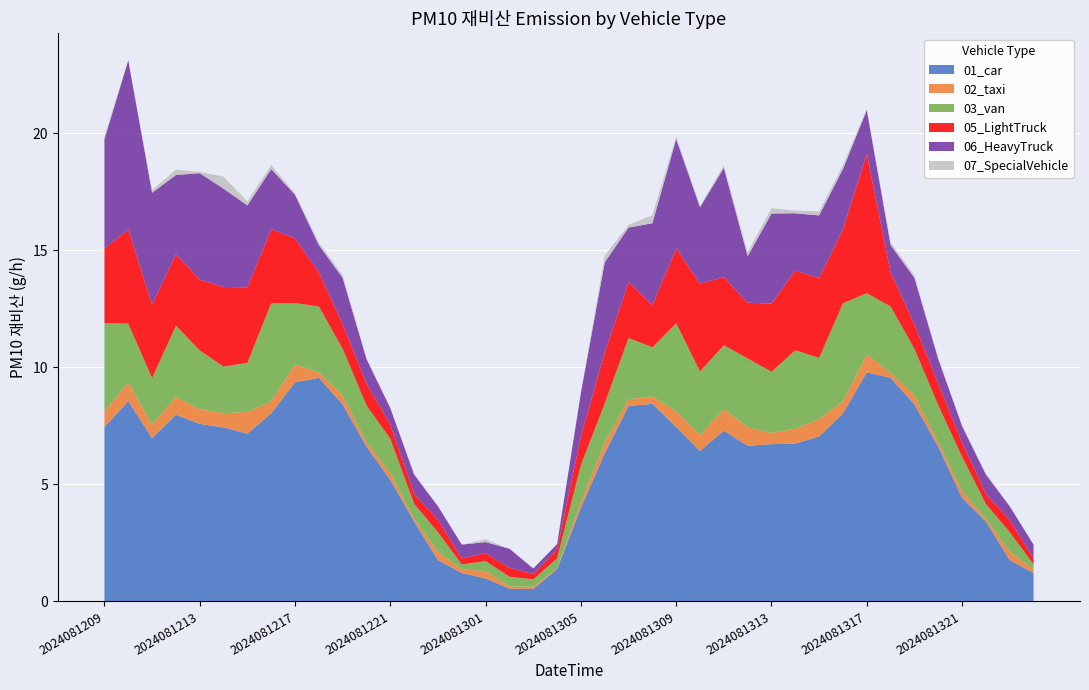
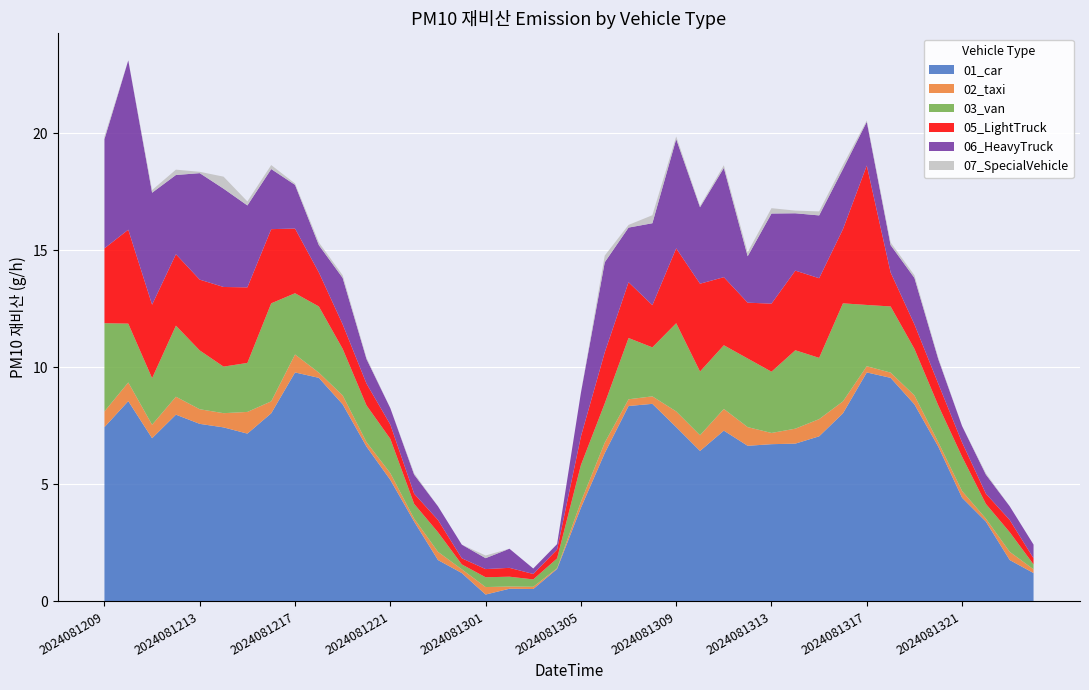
01_car, 2024081217: 9.4 -> 9.8
01_car, 2024081301: 1.0 -> 0.3
02_taxi, 2024081317: 0.8 -> 0.3
